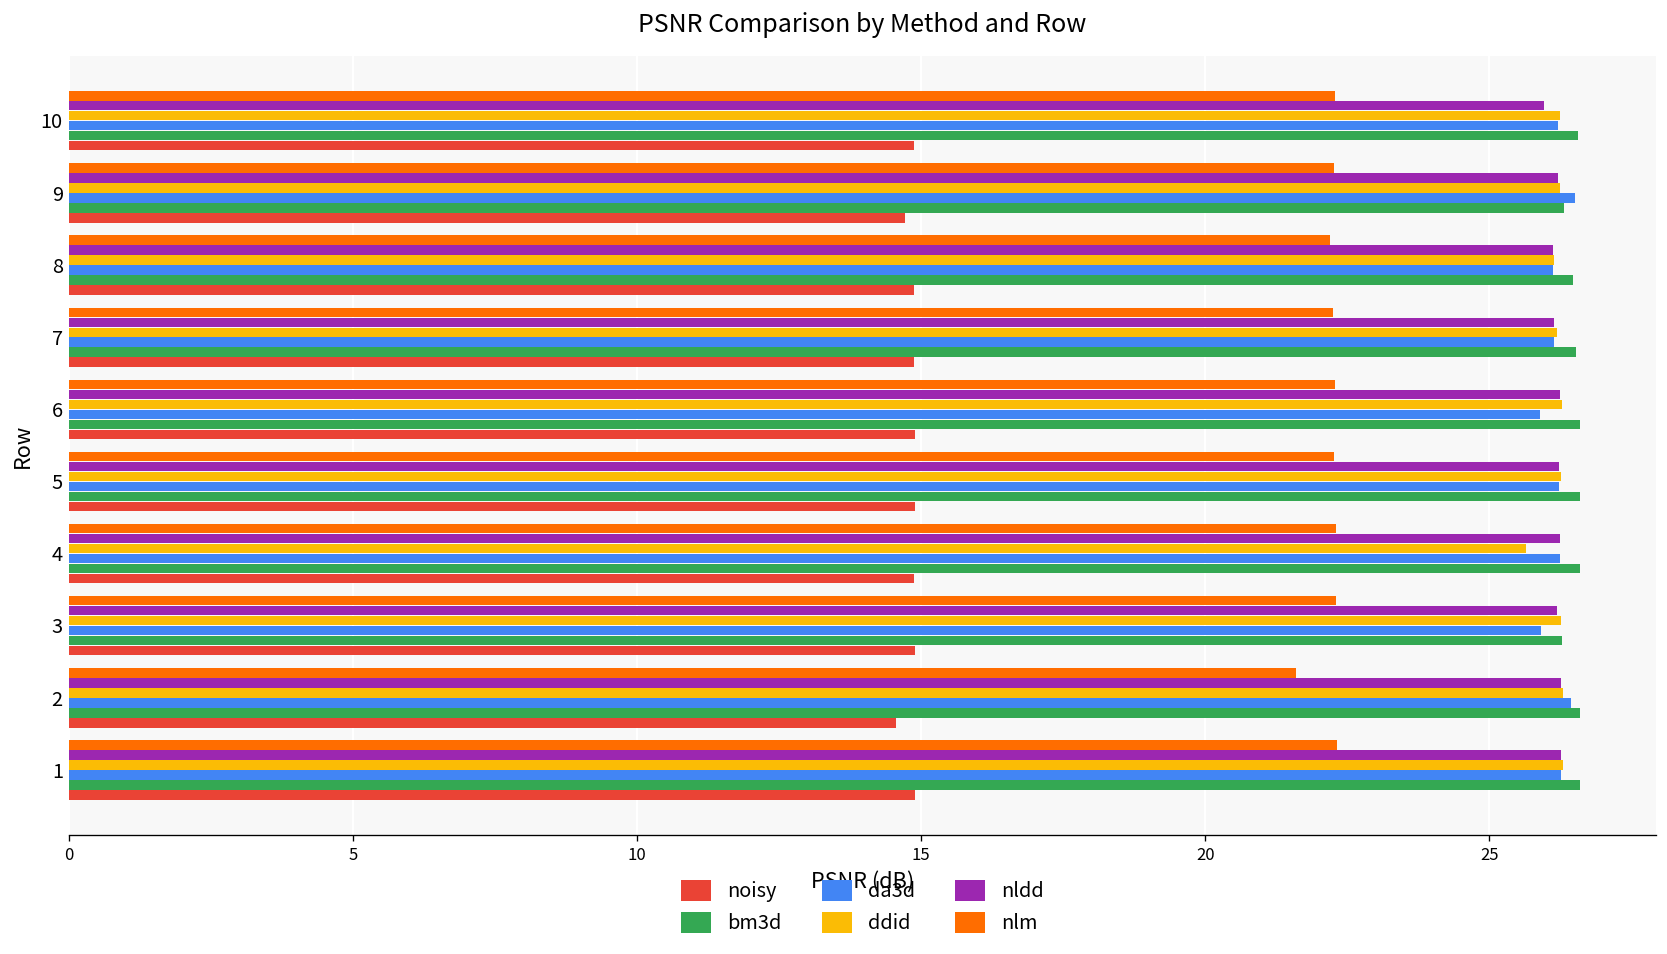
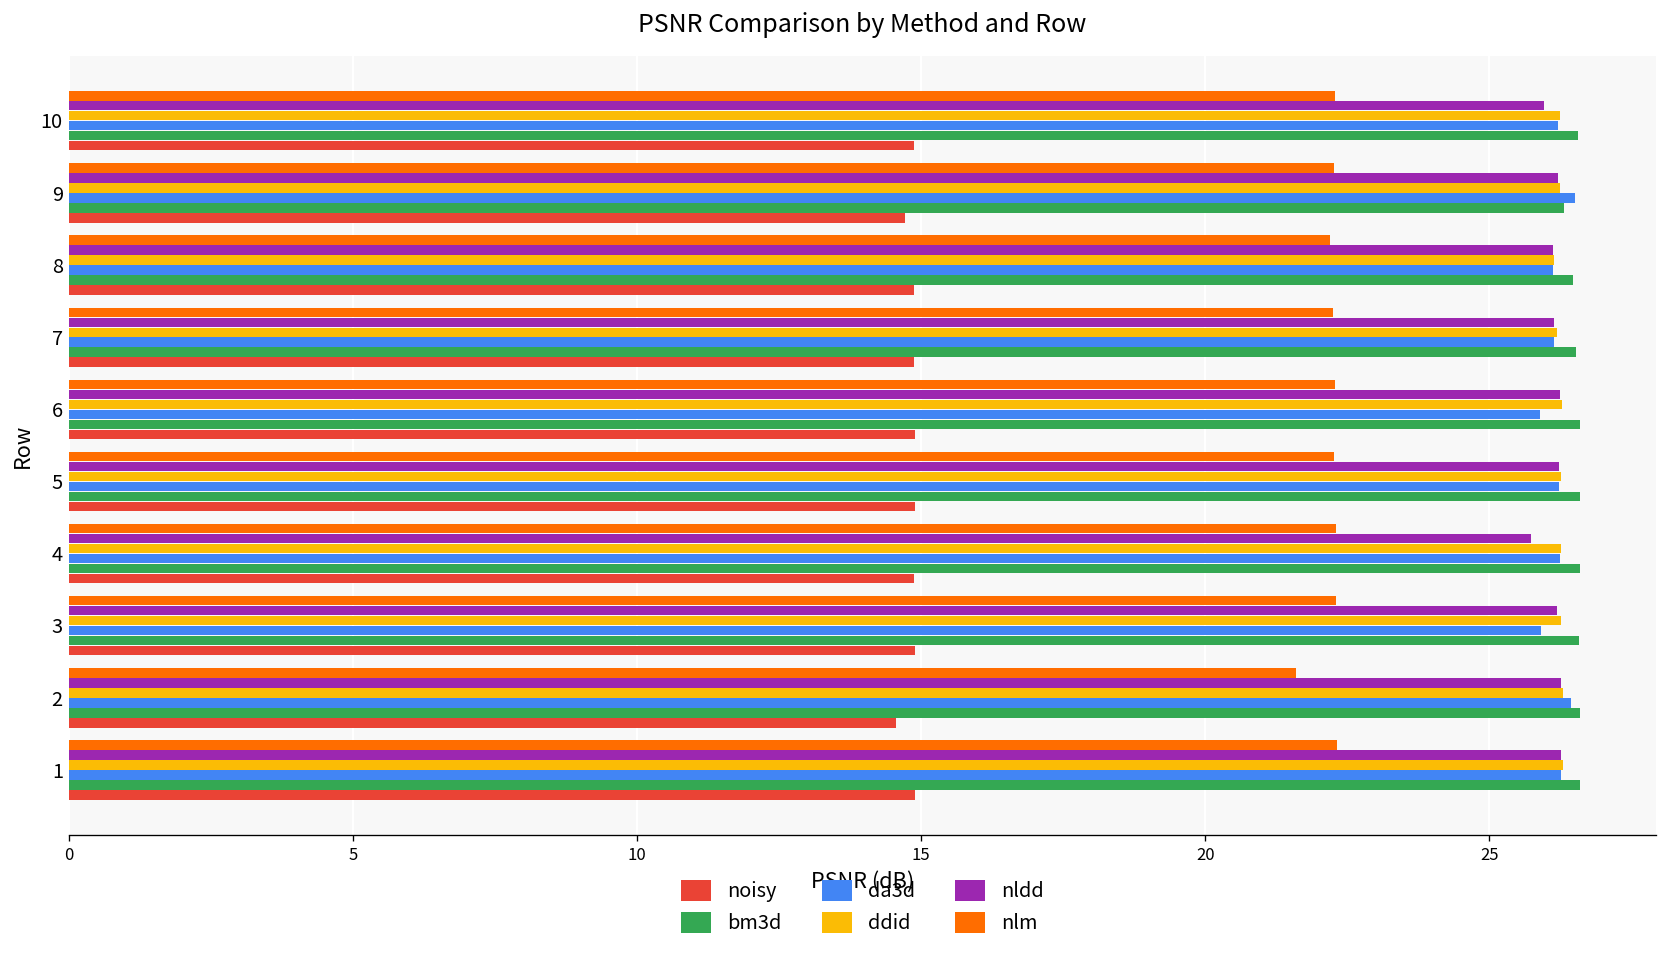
nldd, 4: 26.2 -> 25.7
ddid, 4: 25.6 -> 26.3
bm3d, 3: 26.3 -> 26.6
